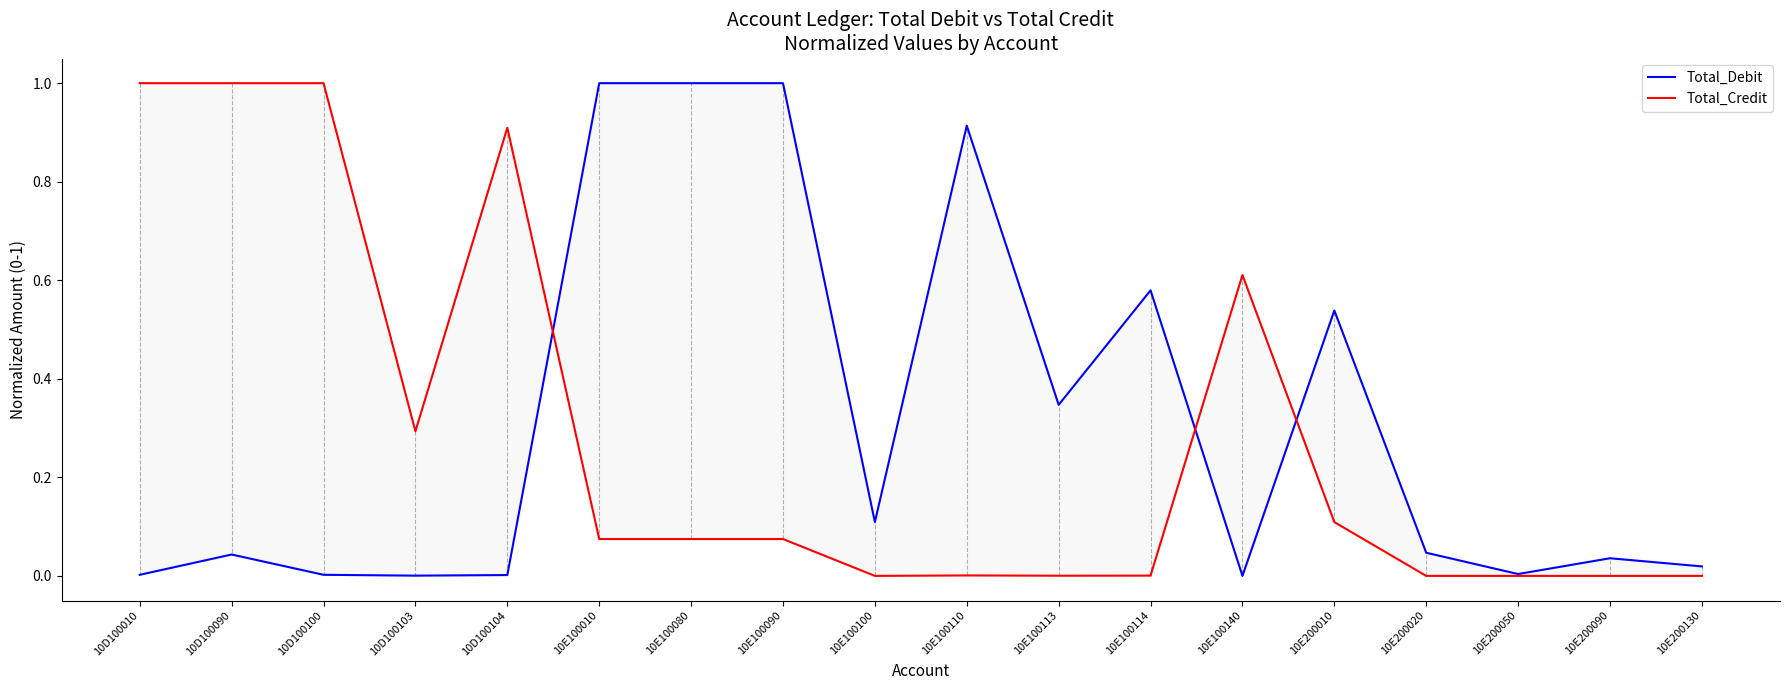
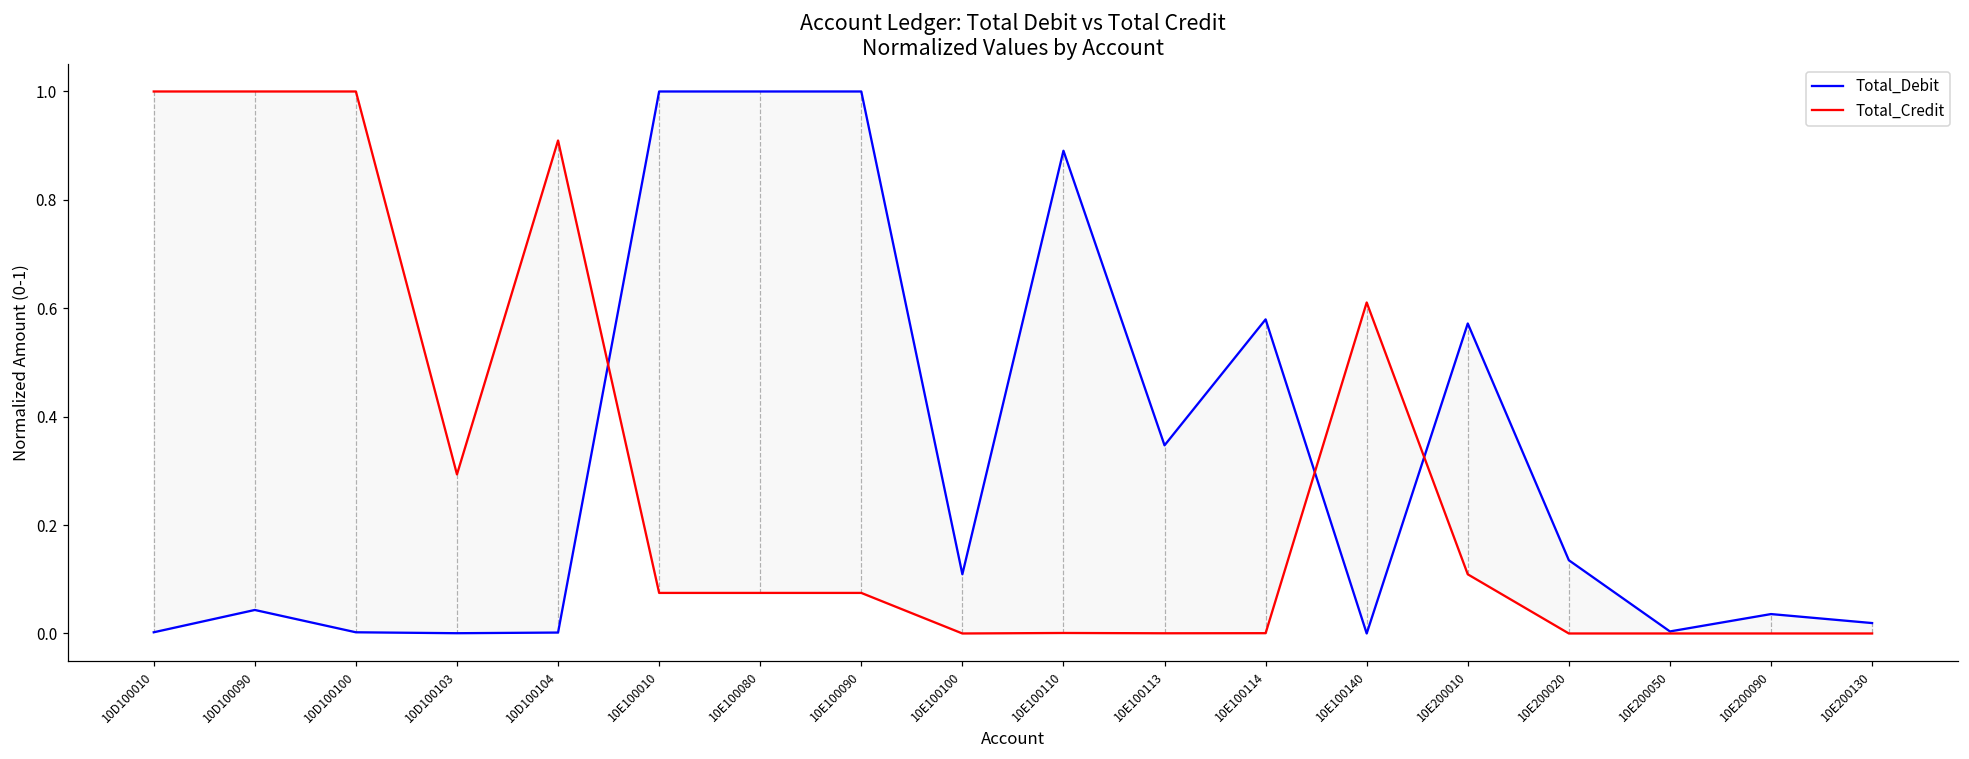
Total_Debit, 10E100110: 0.91 -> 0.89
Total_Debit, 10E200010: 0.54 -> 0.57
Total_Debit, 10E200020: 0.05 -> 0.14
